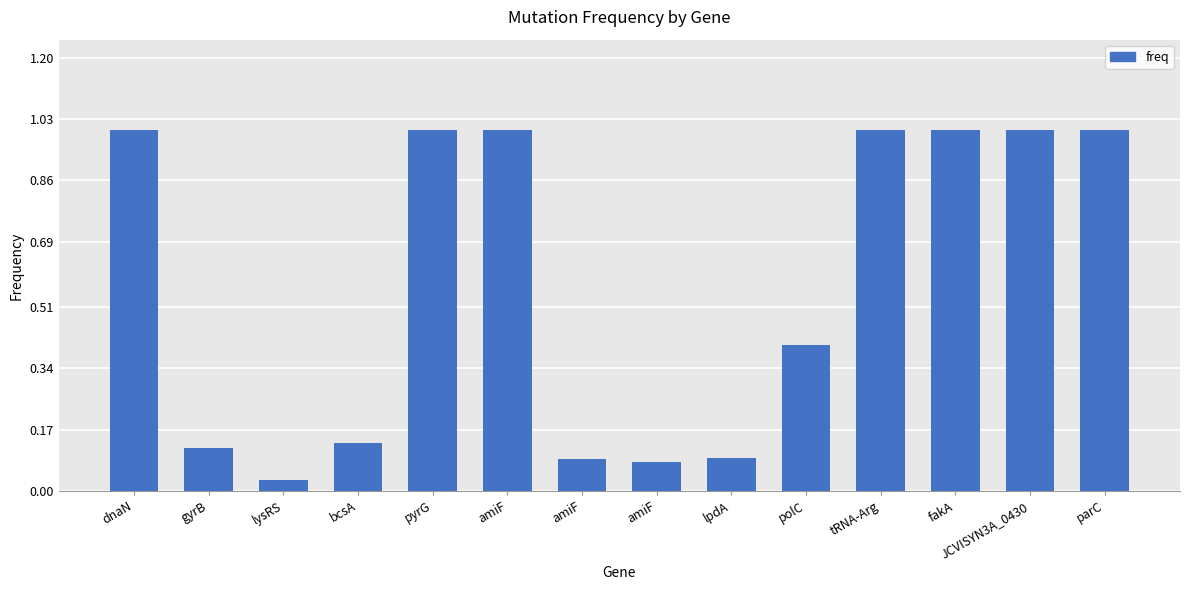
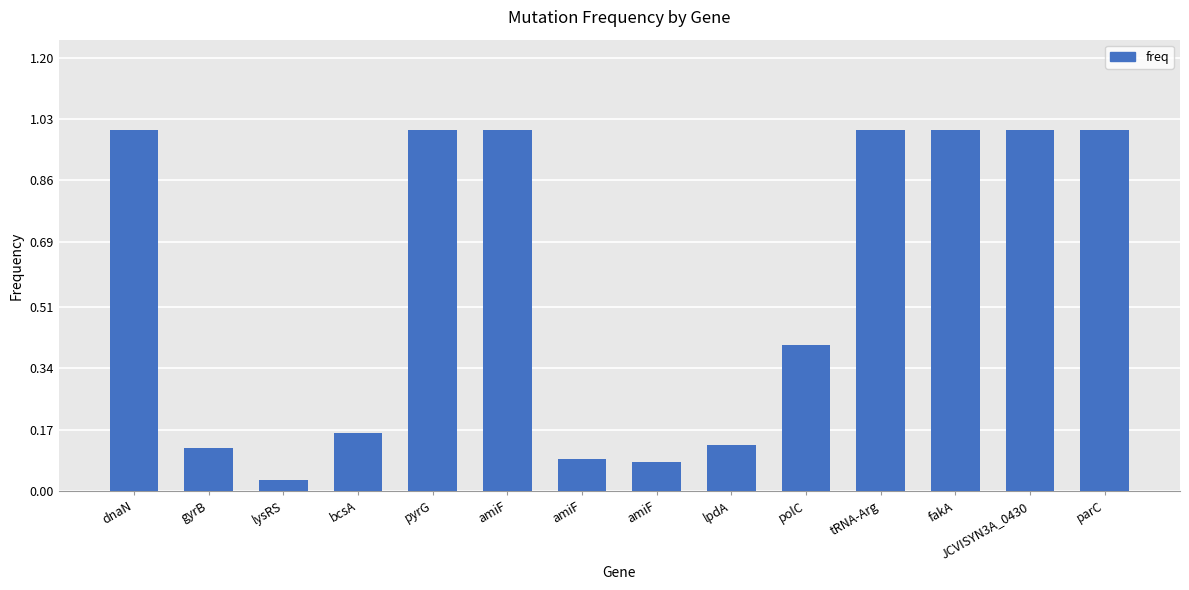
bcsA: 0.13 -> 0.16
lpdA: 0.09 -> 0.13
